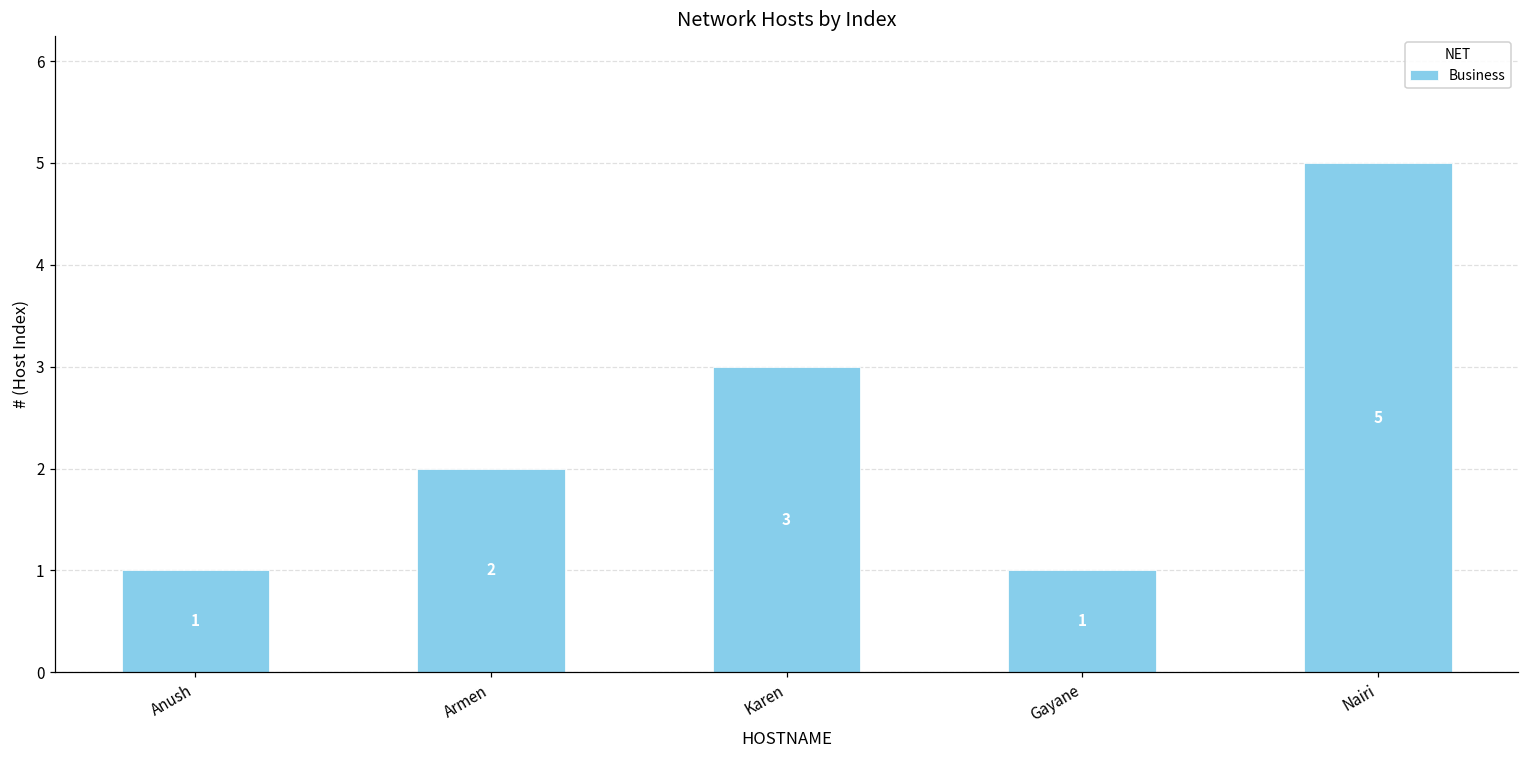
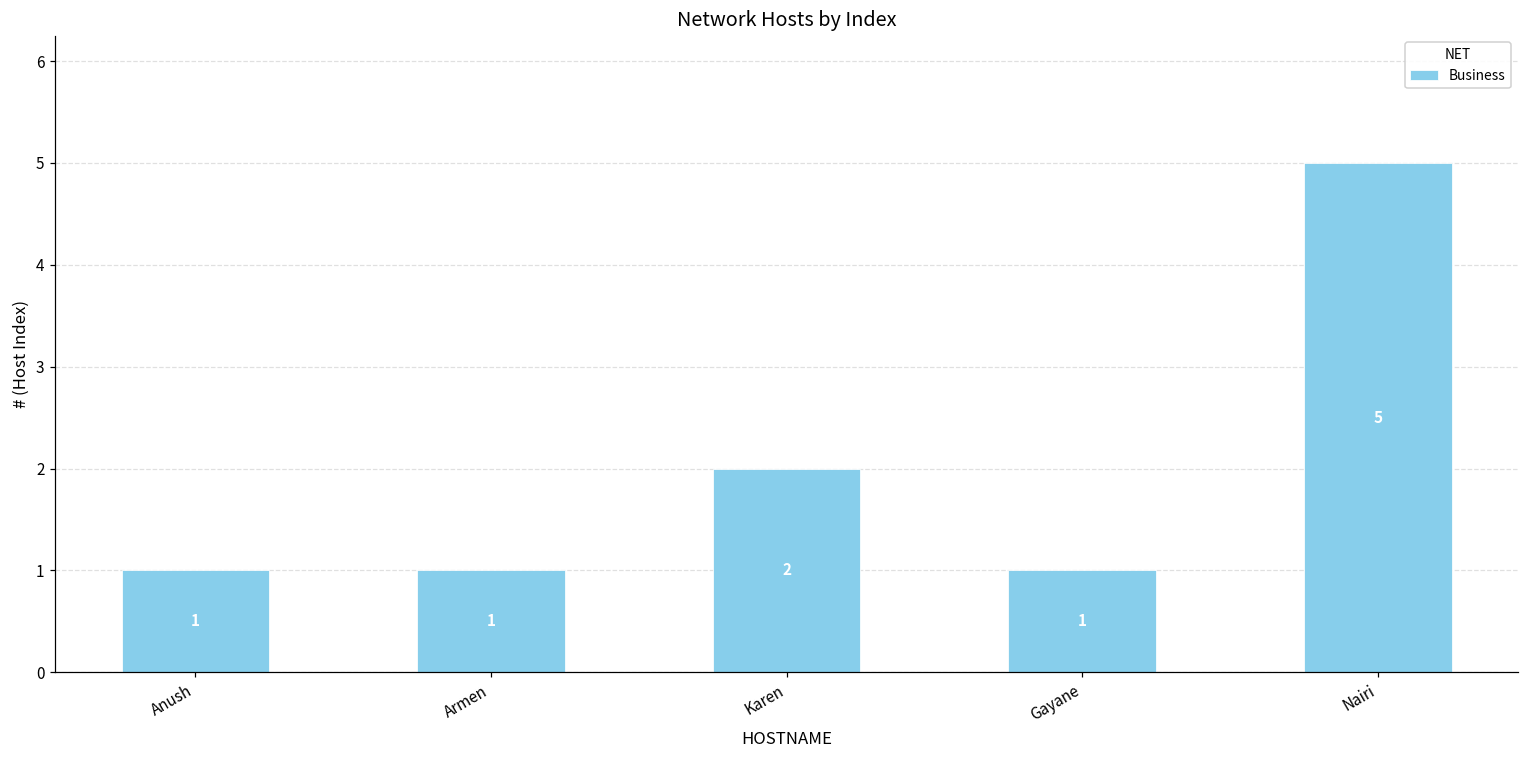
Armen: 2 -> 1
Karen: 3 -> 2
